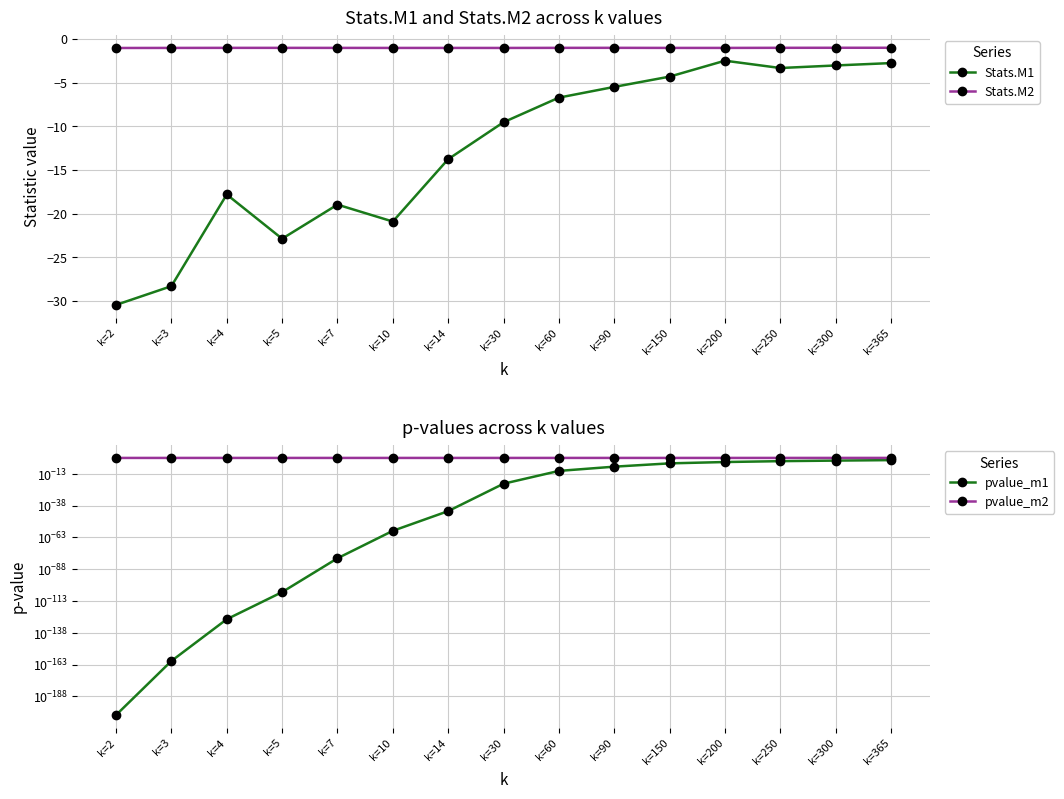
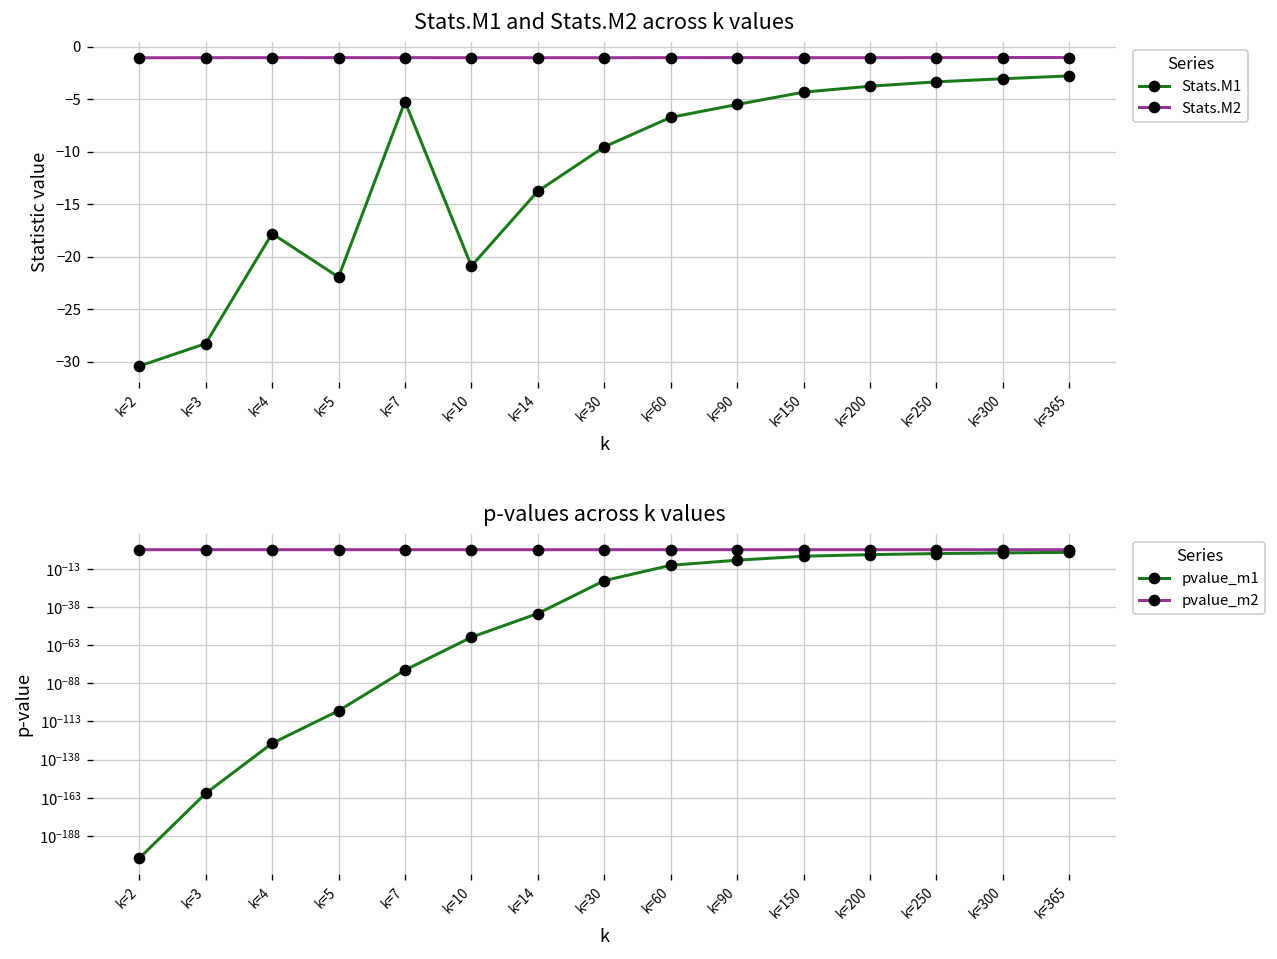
Stats.M1 and Stats.M2 across k values, Stats.M1, k=5: -23 -> -22
Stats.M1 and Stats.M2 across k values, Stats.M1, k=7: -19 -> -5
Stats.M1 and Stats.M2 across k values, Stats.M1, k=200: -2 -> -4
